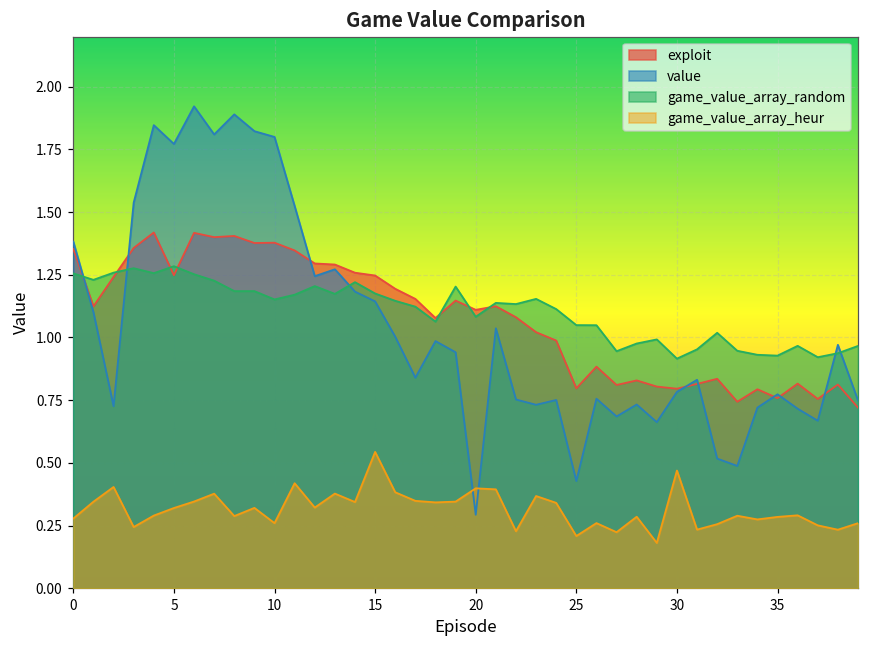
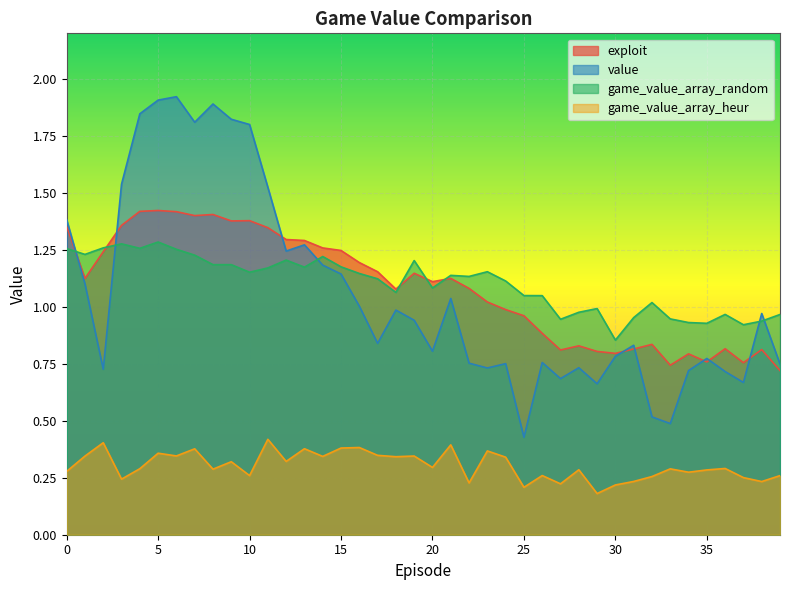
exploit, 5: 1.25 -> 1.42
value, 5: 1.77 -> 1.91
game_value_array_heur, 5: 0.32 -> 0.36
game_value_array_heur, 15: 0.54 -> 0.38
value, 20: 0.29 -> 0.81
game_value_array_heur, 20: 0.40 -> 0.30
exploit, 25: 0.80 -> 0.96
game_value_array_random, 30: 0.92 -> 0.85
game_value_array_heur, 30: 0.47 -> 0.22
